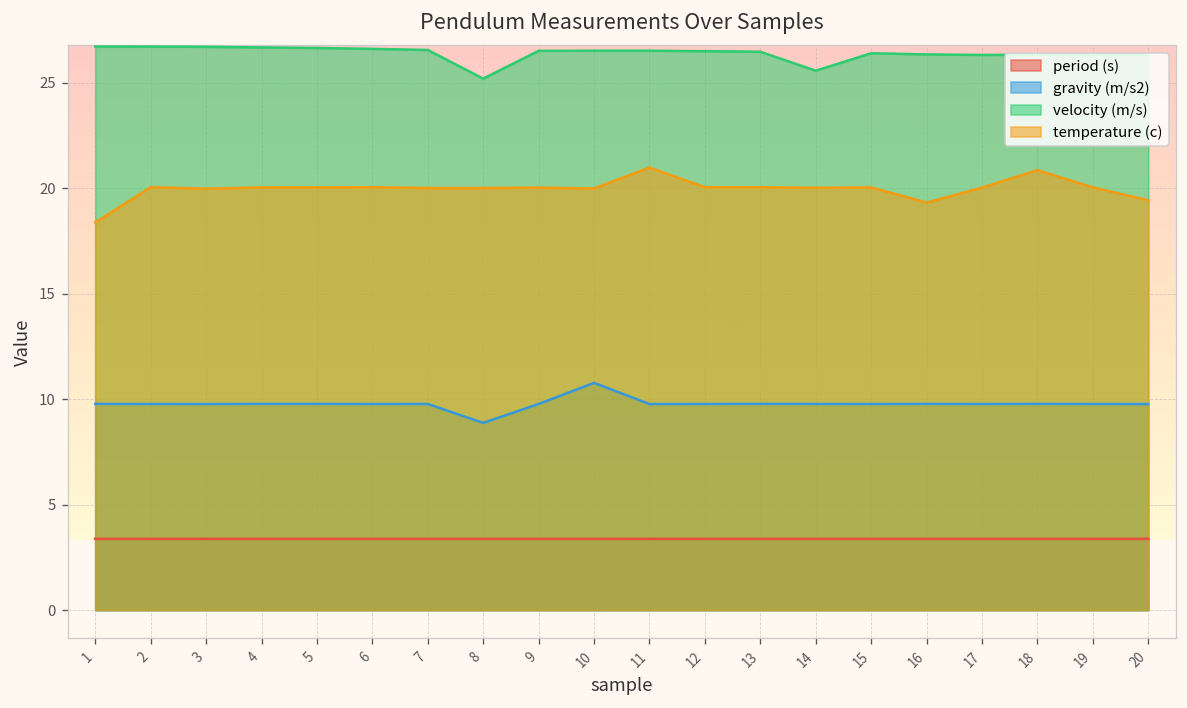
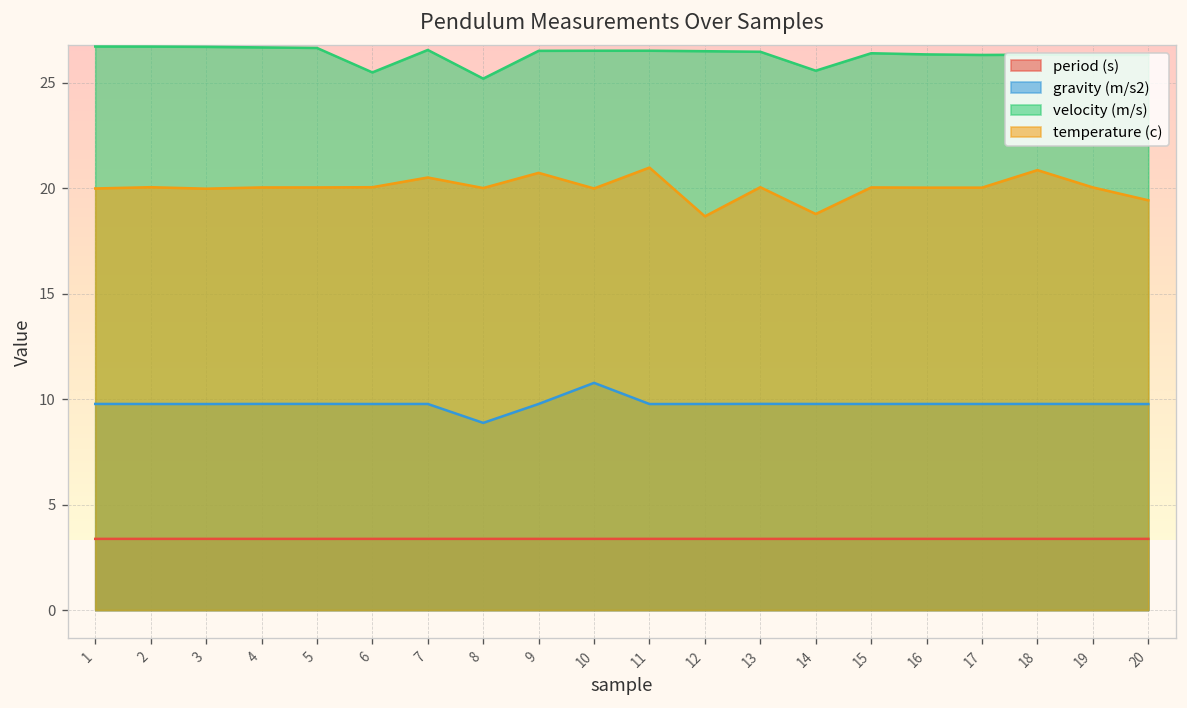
temperature (c), 1: 18.4 -> 20.0
velocity (m/s), 6: 26.6 -> 25.5
temperature (c), 7: 20.0 -> 20.5
temperature (c), 9: 20.0 -> 20.7
temperature (c), 12: 20.0 -> 18.7
temperature (c), 14: 20.0 -> 18.8
temperature (c), 16: 19.3 -> 20.0
